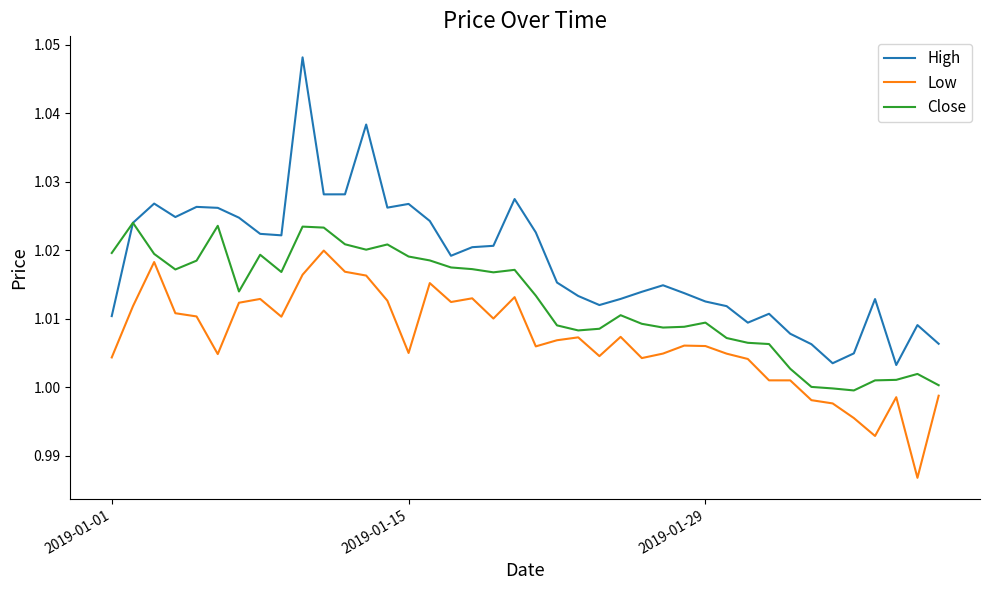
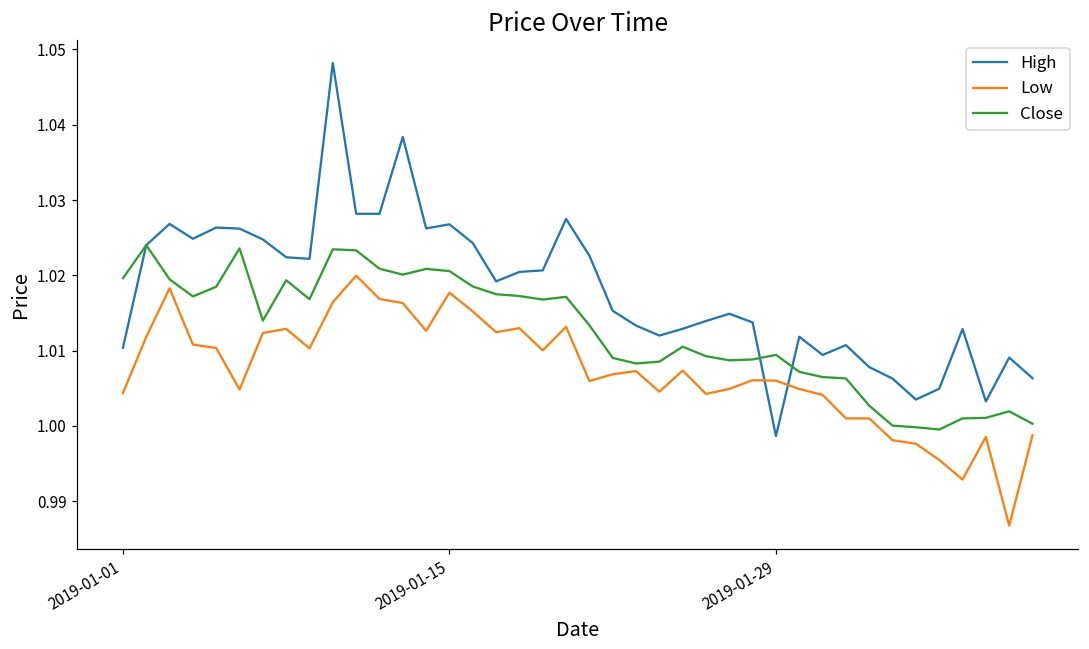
Low, 2019-01-15: 1.005 -> 1.018
Close, 2019-01-15: 1.019 -> 1.021
High, 2019-01-29: 1.013 -> 0.999
